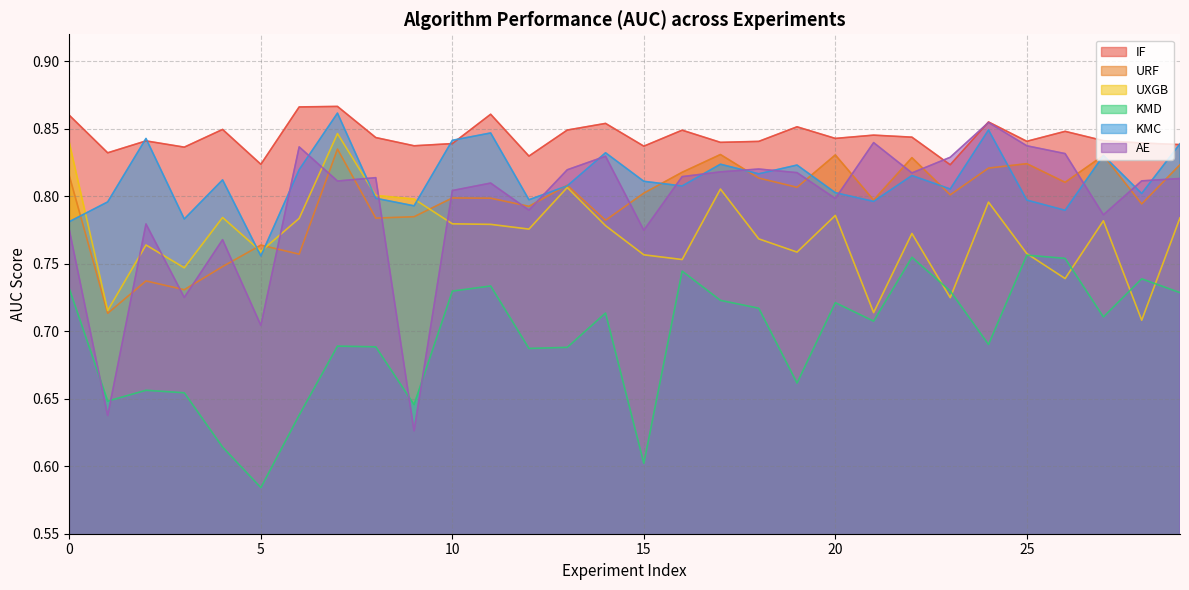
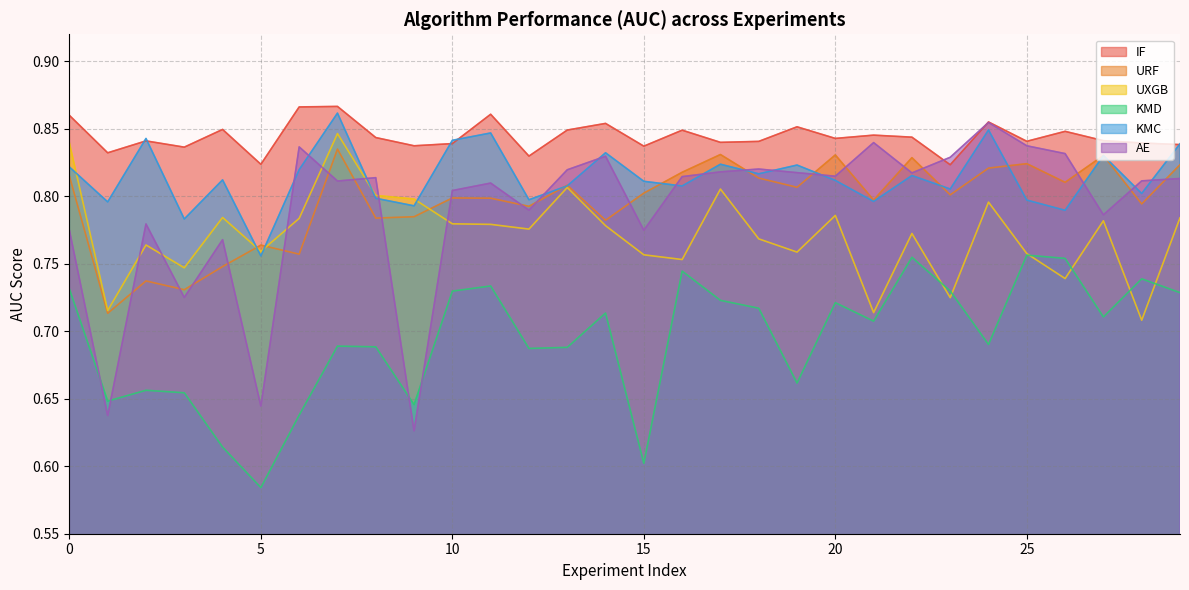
KMC, 0: 0.781 -> 0.822
AE, 5: 0.704 -> 0.645
KMC, 20: 0.803 -> 0.812
AE, 20: 0.798 -> 0.815
